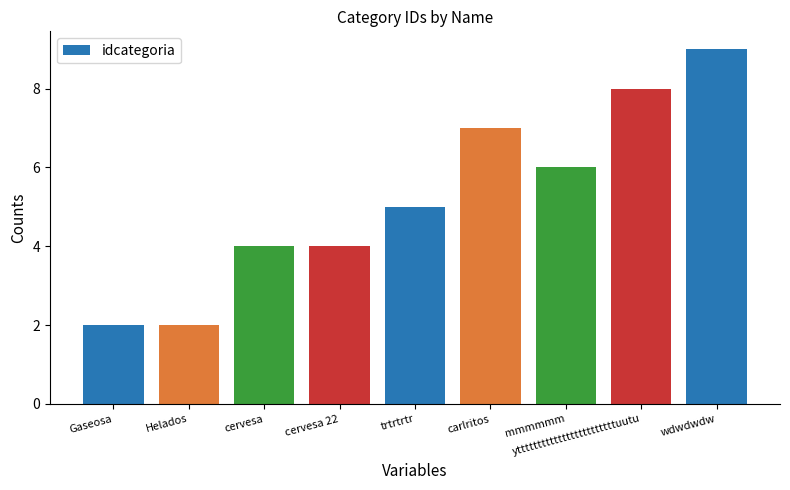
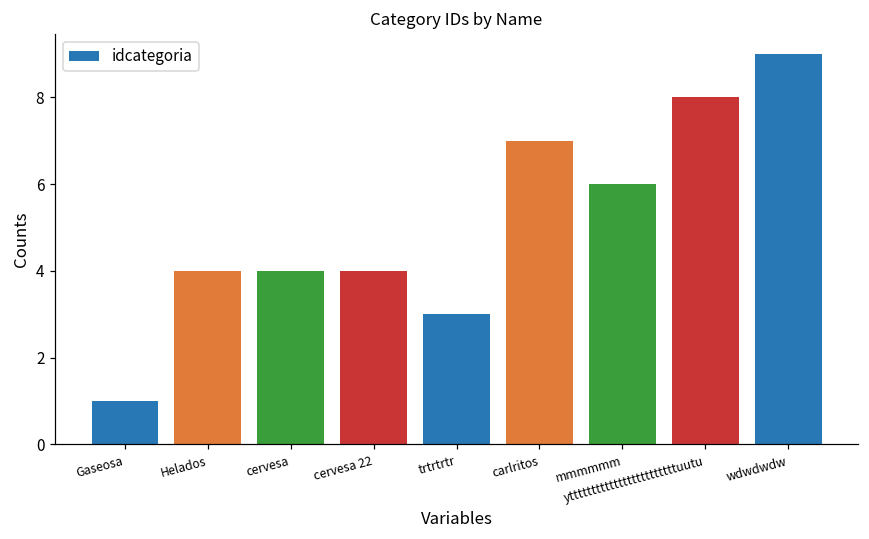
Gaseosa: 2 -> 1
Helados: 2 -> 4
trtrtrtr: 5 -> 3
